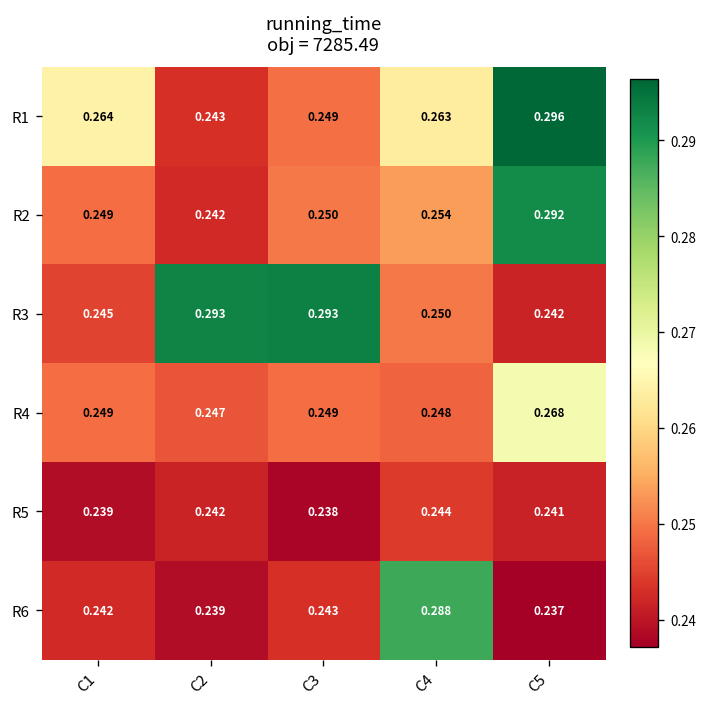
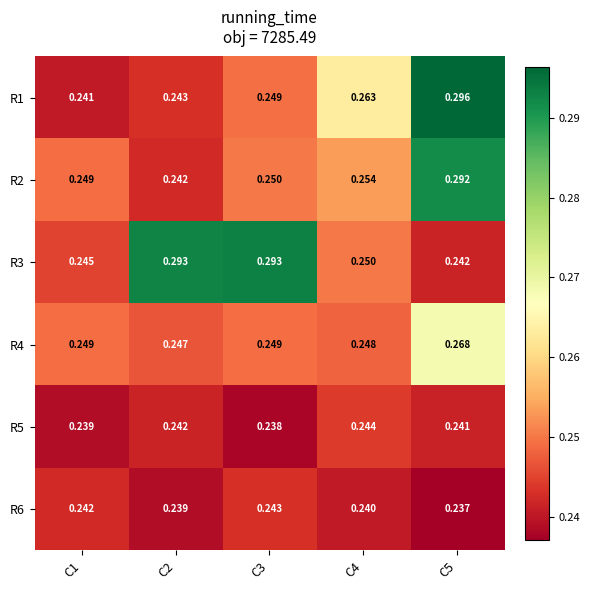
R1, C1: 0.264 -> 0.241
R6, C4: 0.288 -> 0.240
